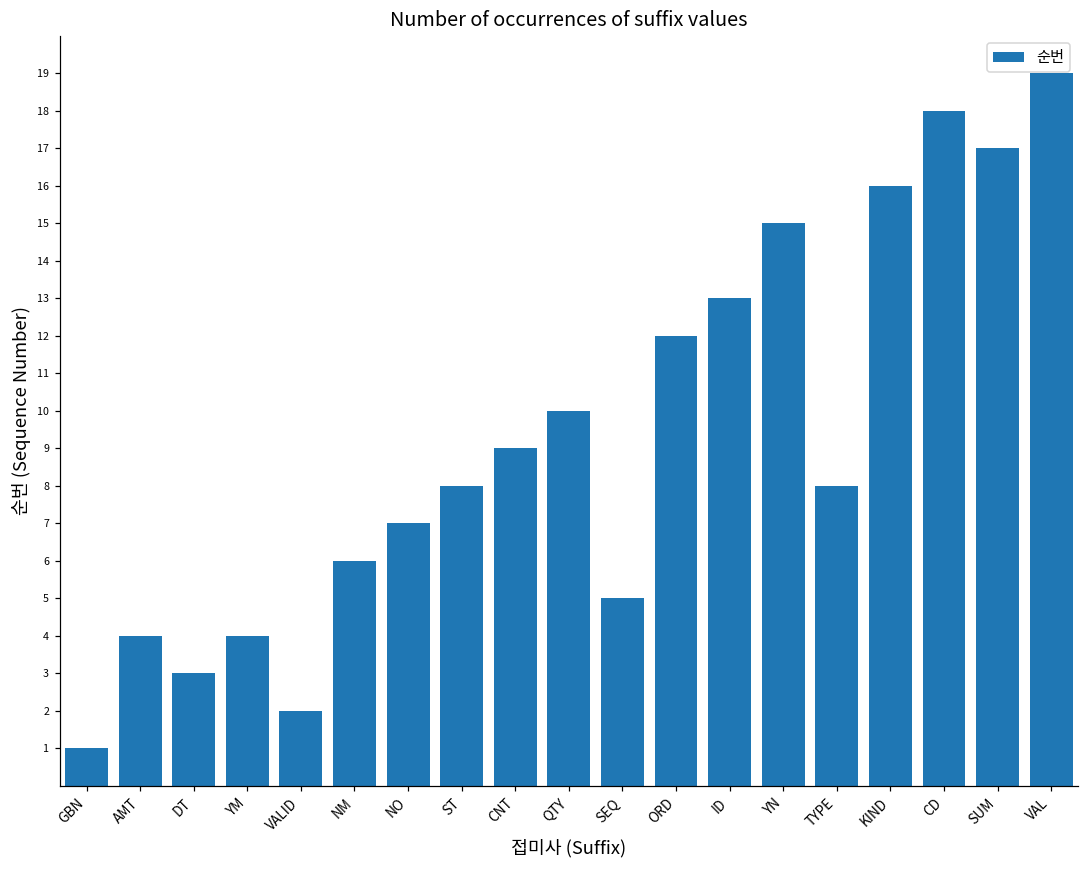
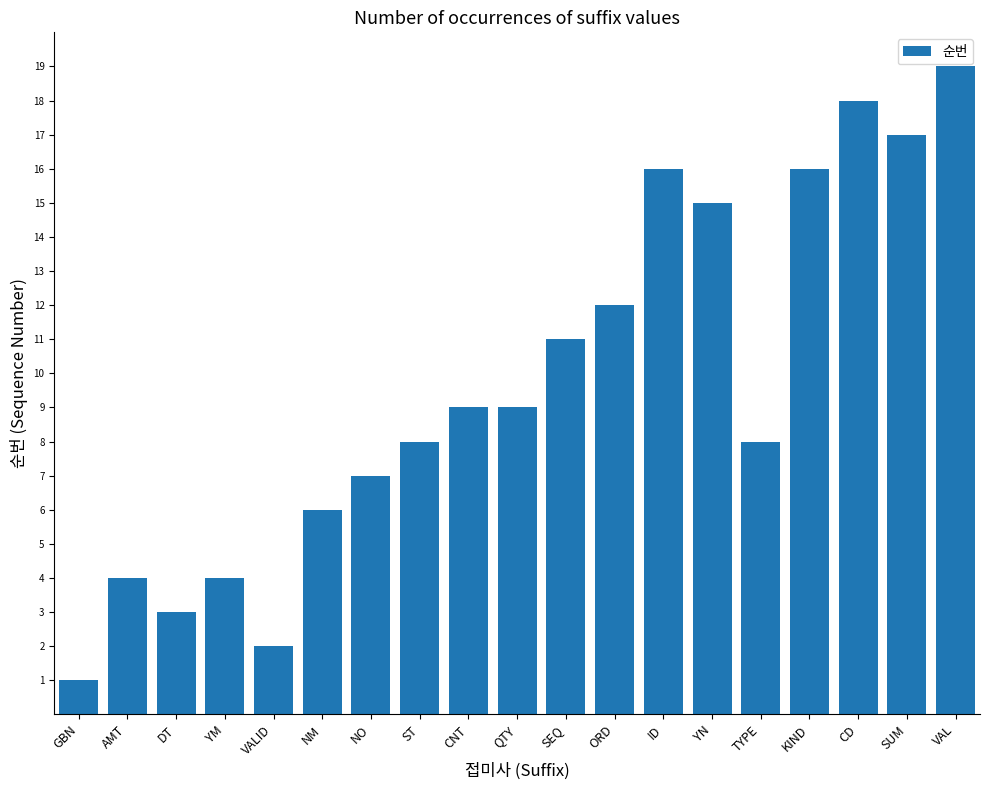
QTY: 10 -> 9
SEQ: 5 -> 11
ID: 13 -> 16
